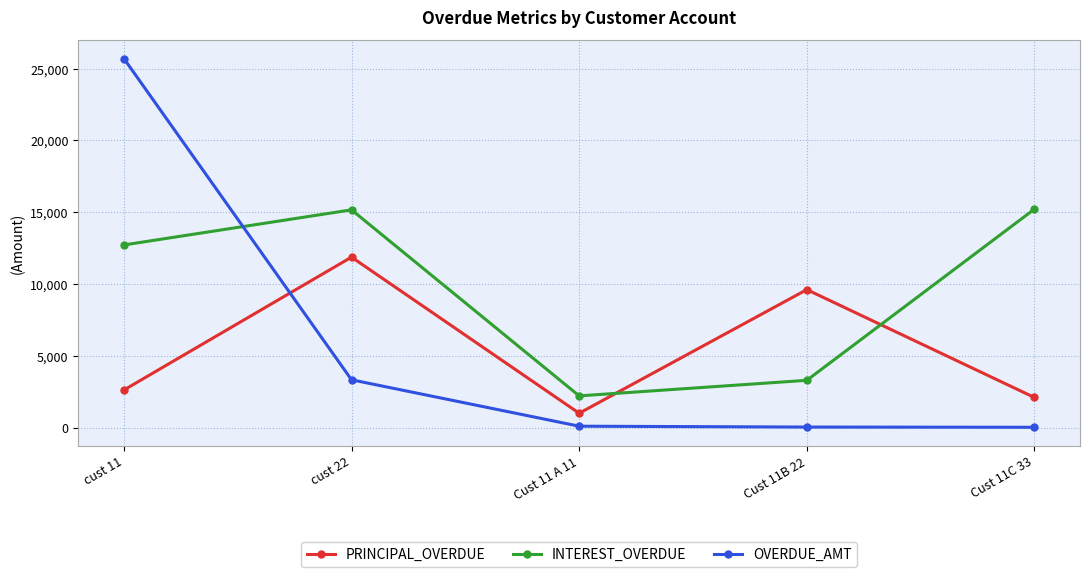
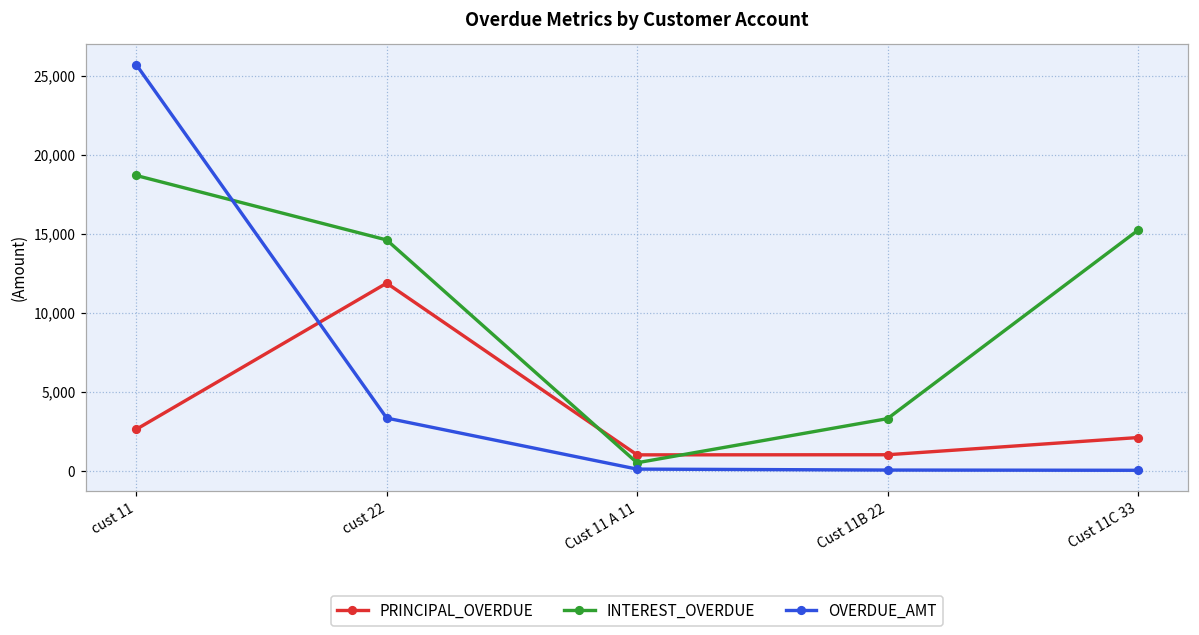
INTEREST_OVERDUE, cust 11: 12,700 -> 18,700
INTEREST_OVERDUE, cust 22: 15,200 -> 14,600
INTEREST_OVERDUE, Cust 11 A 11: 2,200 -> 500
PRINCIPAL_OVERDUE, Cust 11B 22: 9,600 -> 1,000
